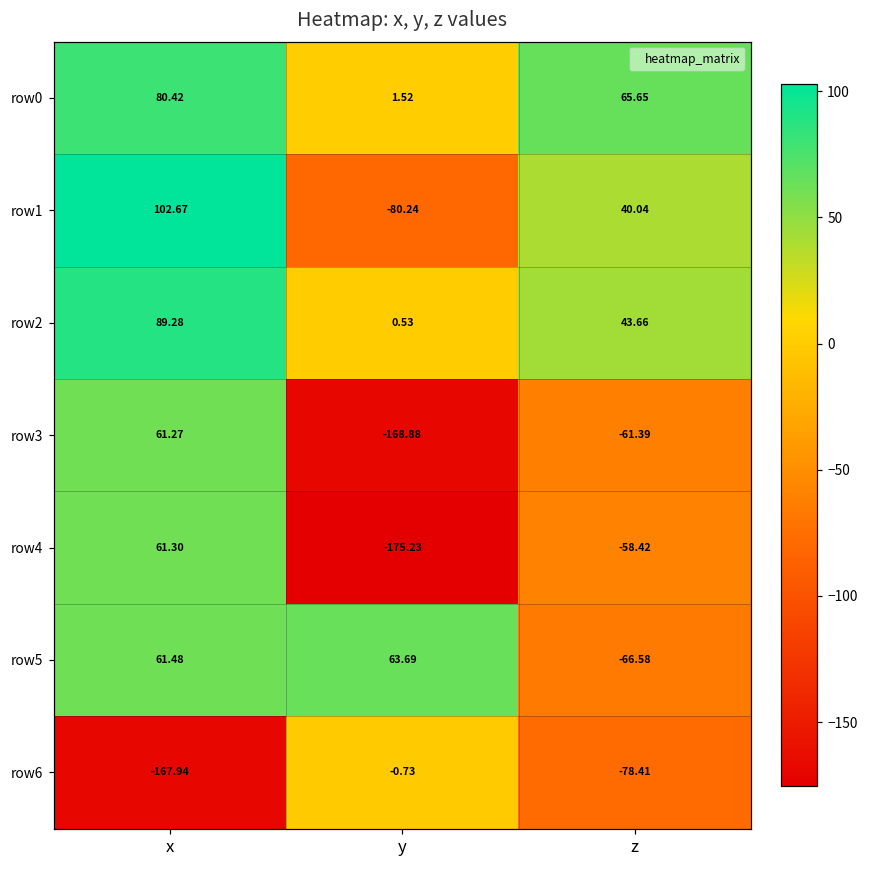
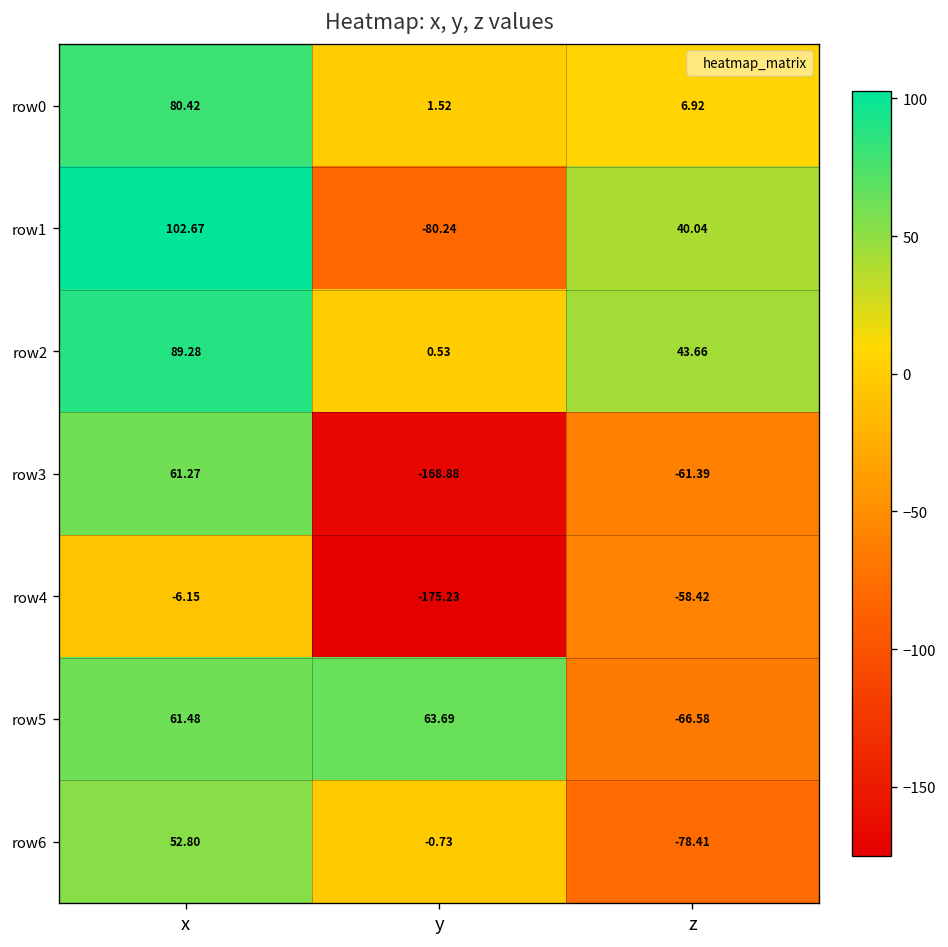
row0, z: 65.65 -> 6.92
row4, x: 61.30 -> -6.15
row6, x: -167.94 -> 52.80
